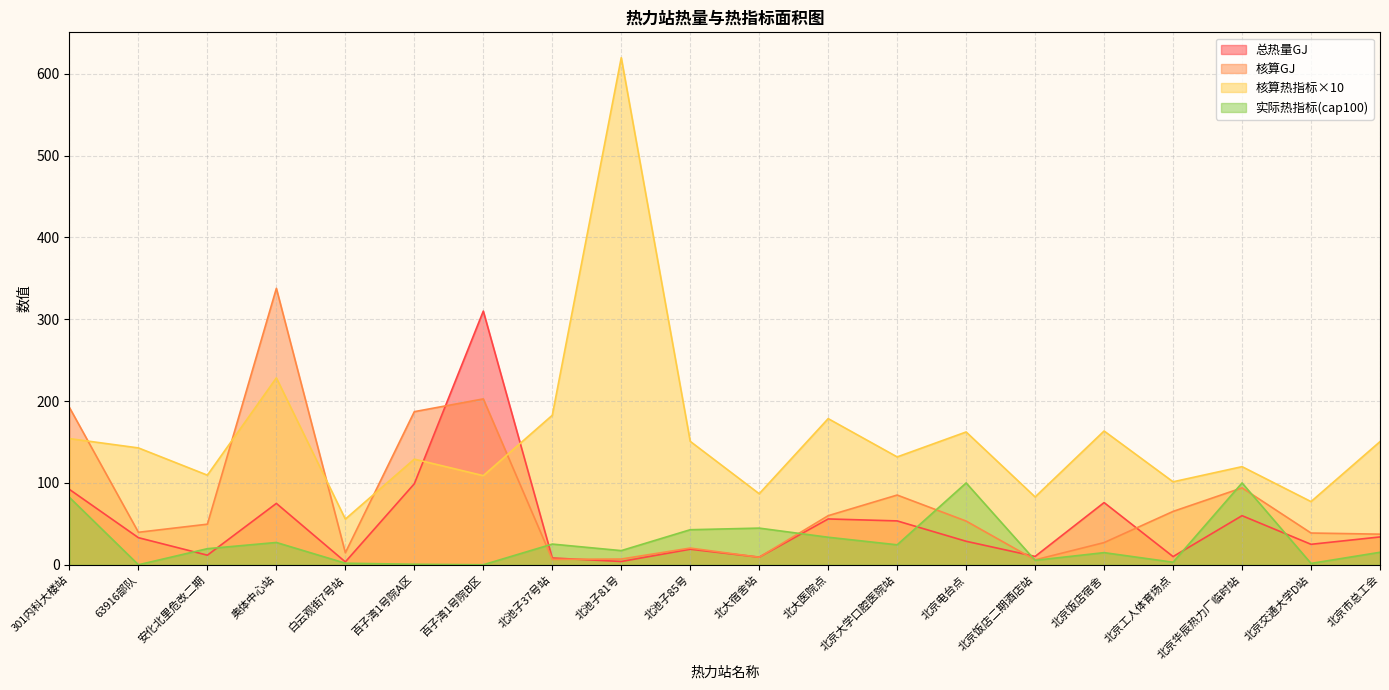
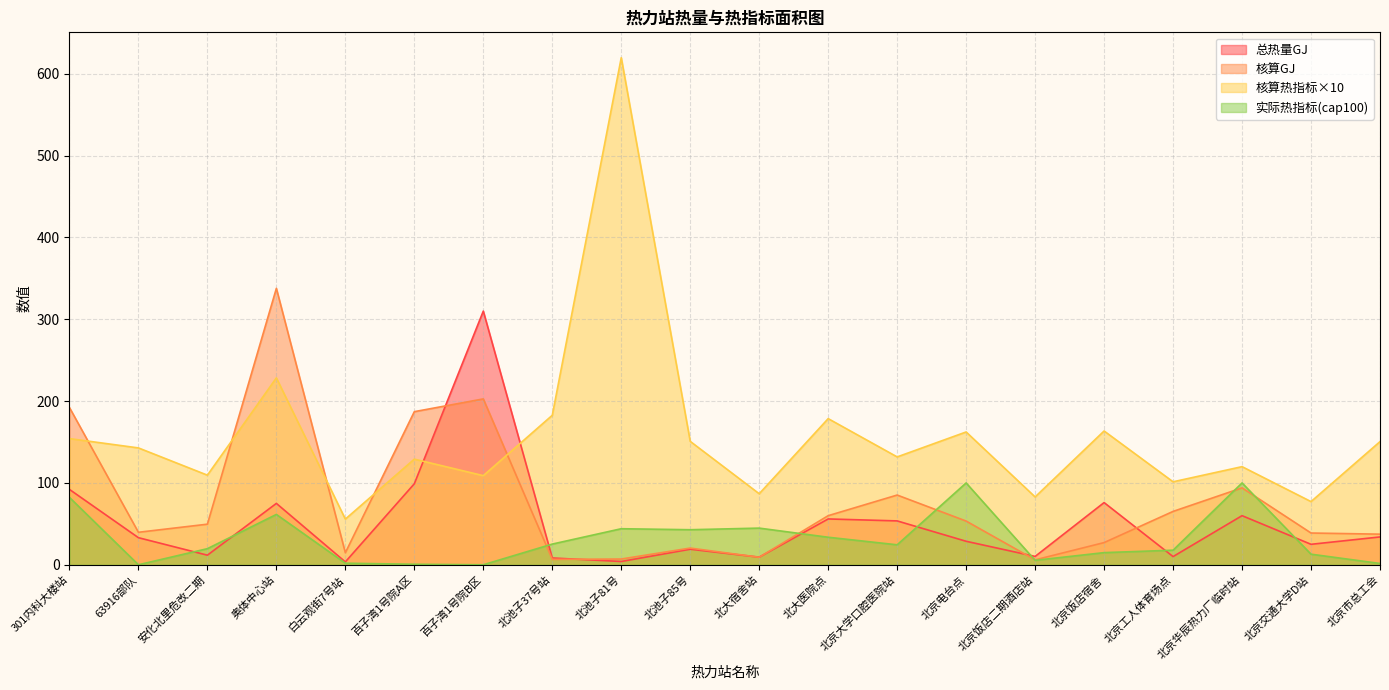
实际热指标(cap100), 奥体中心站: 30 -> 60
实际热指标(cap100), 北池子81号: 20 -> 40
实际热指标(cap100), 北京工人体育场点: 0 -> 20
实际热指标(cap100), 北京交通大学D站: 0 -> 10
实际热指标(cap100), 北京市总工会: 20 -> 0
